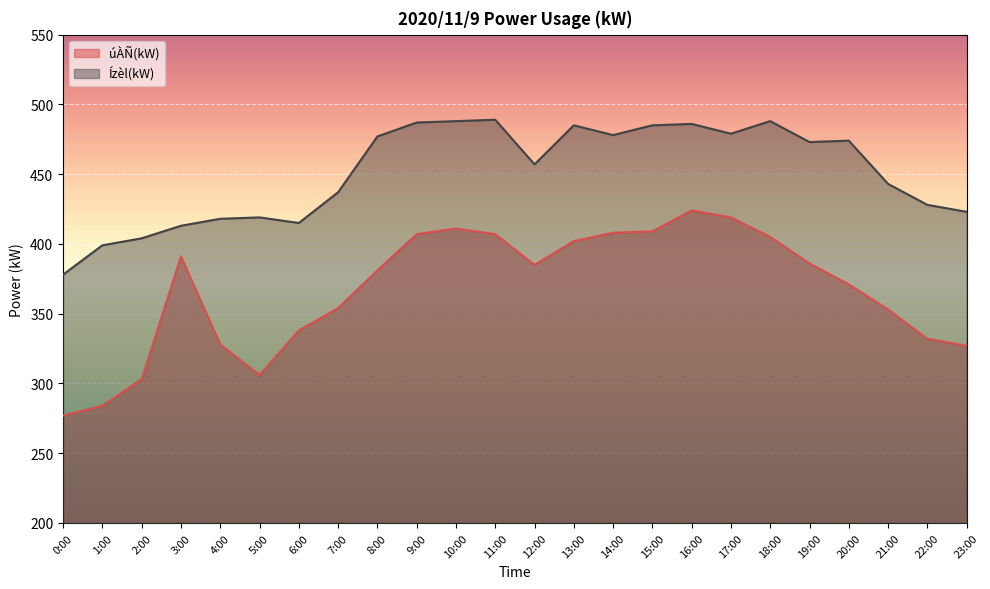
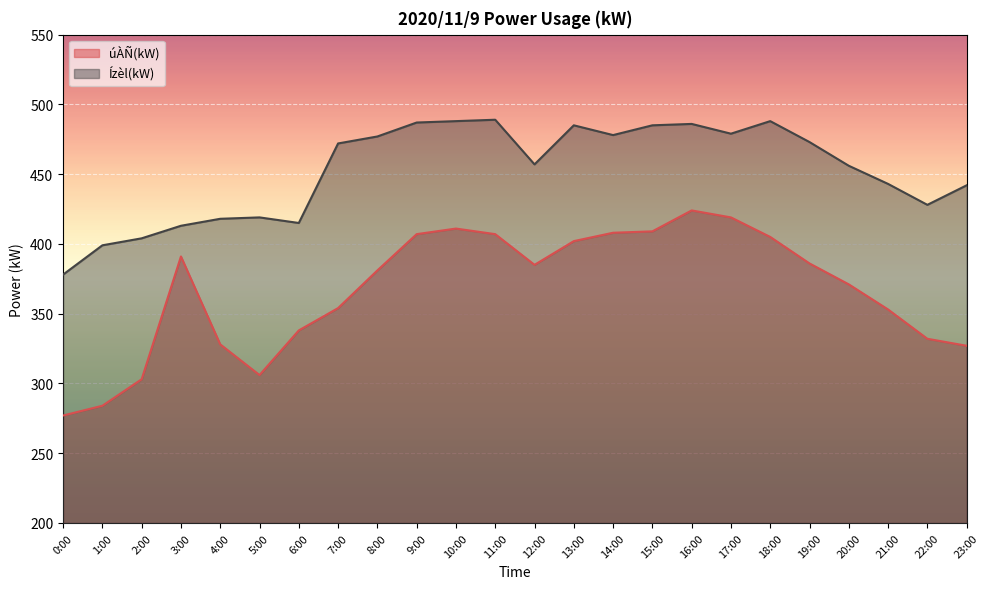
Ízèl(kW), 7:00: 437 -> 472
Ízèl(kW), 20:00: 474 -> 456
Ízèl(kW), 23:00: 423 -> 442
